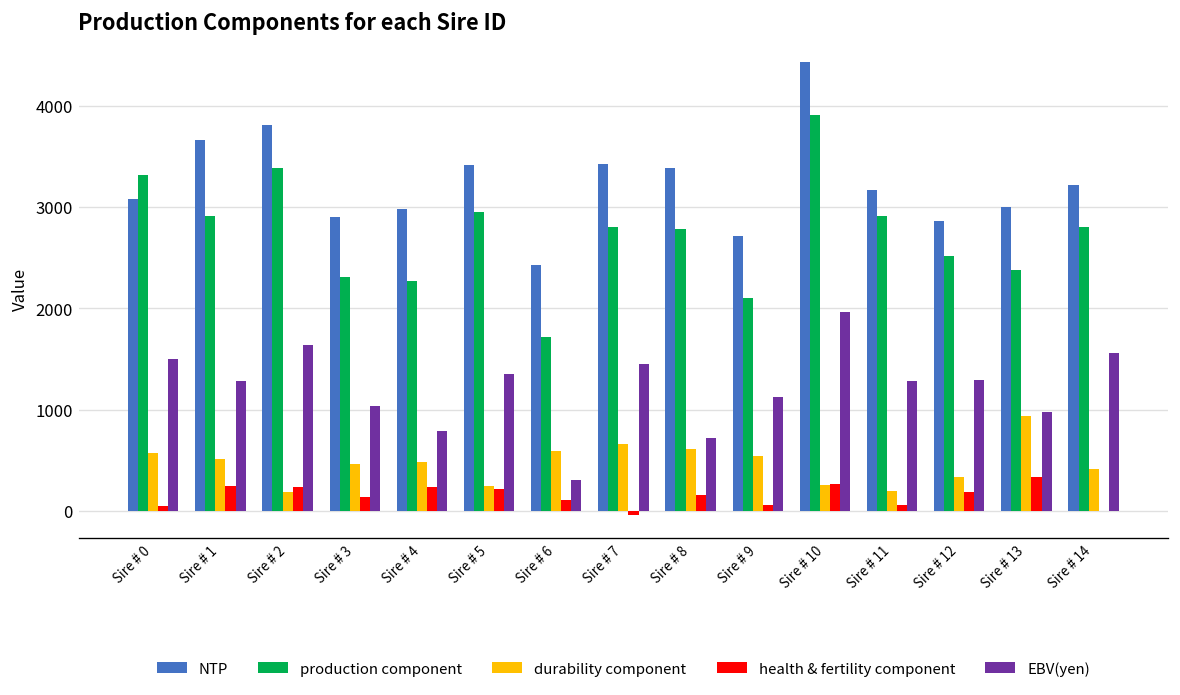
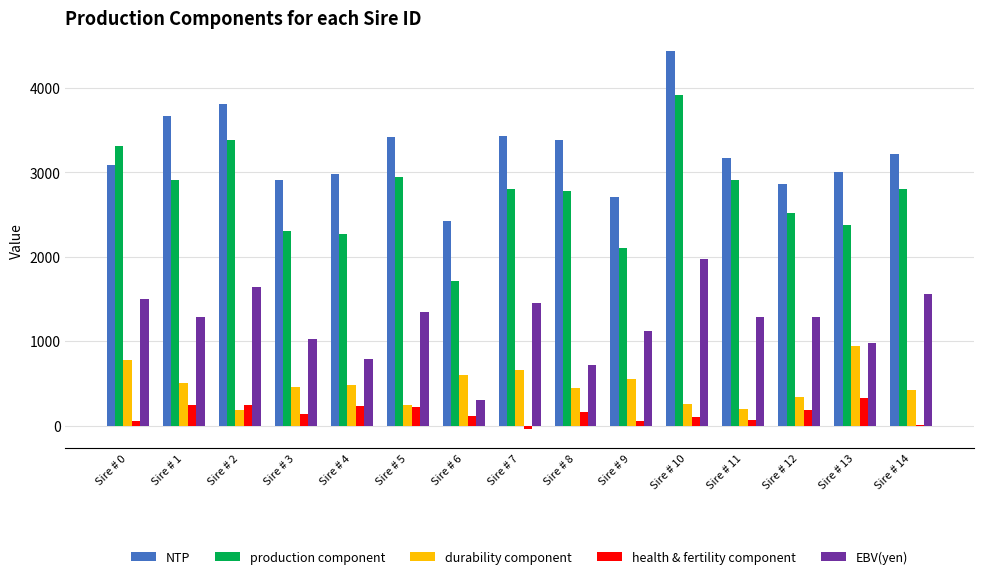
durability component, Sire # 0: 600 -> 800
durability component, Sire # 8: 600 -> 400
health & fertility component, Sire # 10: 300 -> 100
